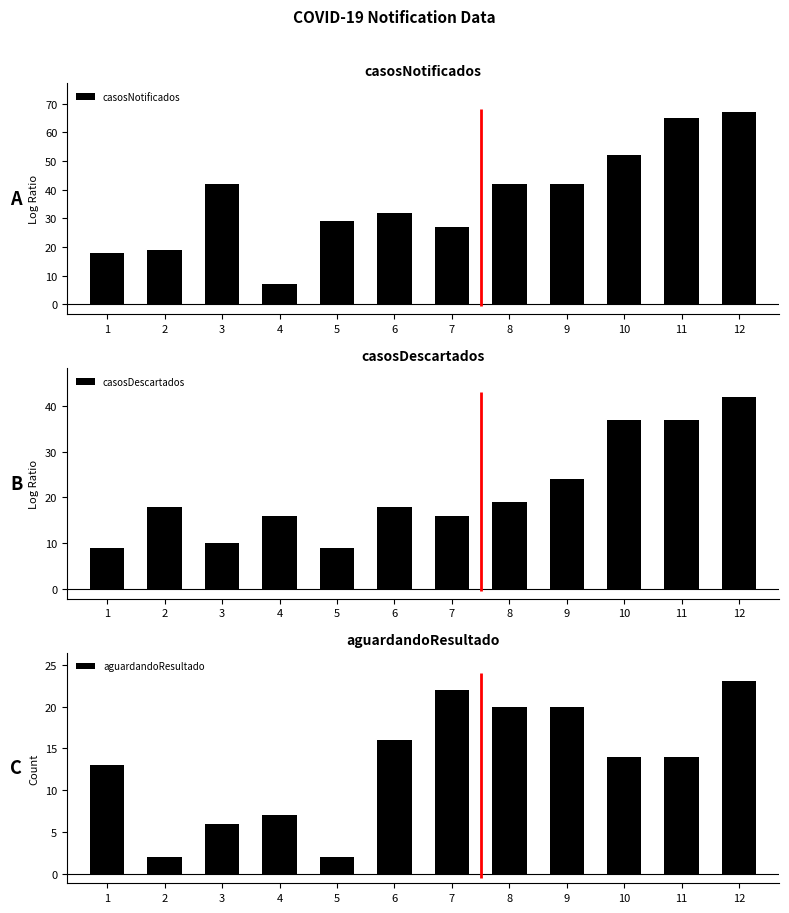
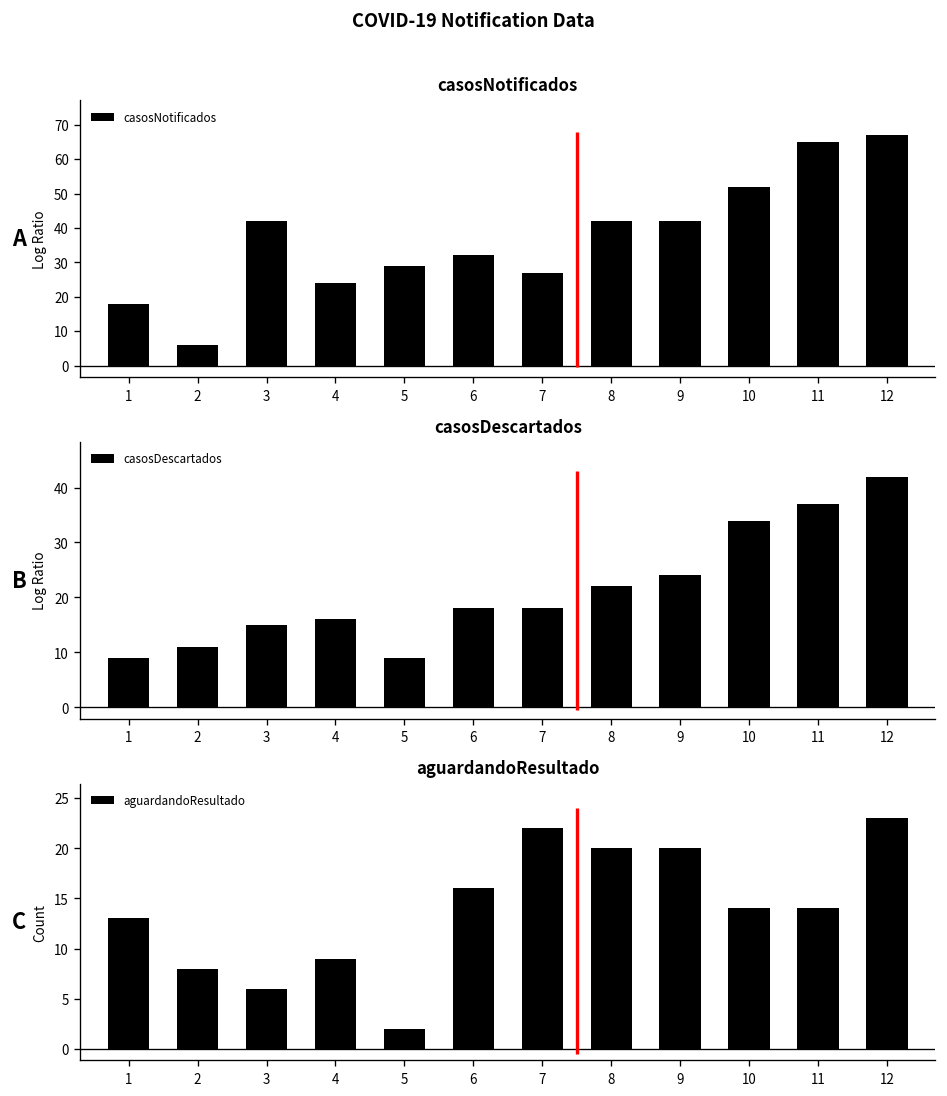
casosNotificados, 2: 19 -> 6
casosNotificados, 4: 7 -> 24
casosDescartados, 2: 18 -> 11
casosDescartados, 3: 10 -> 15
casosDescartados, 7: 16 -> 18
casosDescartados, 8: 19 -> 22
casosDescartados, 10: 37 -> 34
aguardandoResultado, 2: 2 -> 8
aguardandoResultado, 4: 7 -> 9
